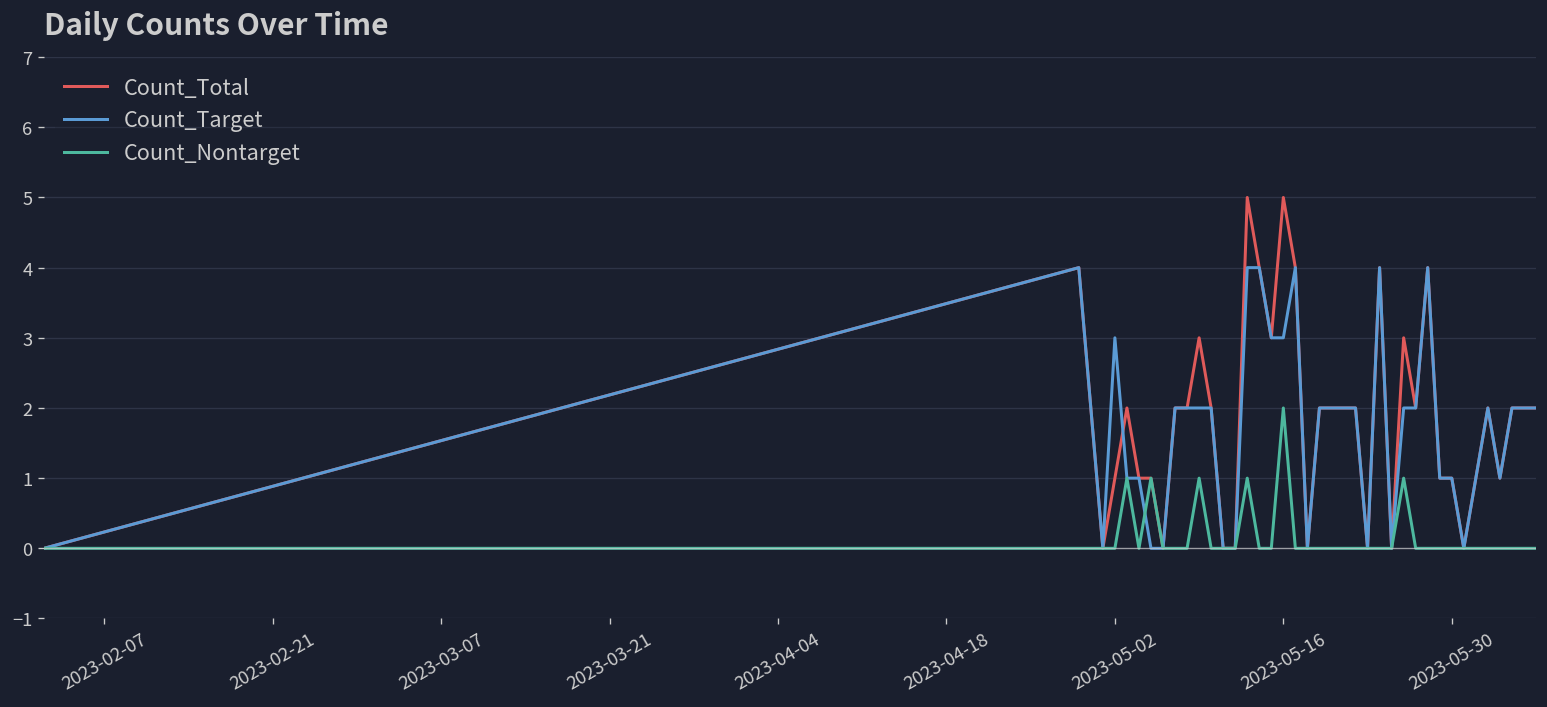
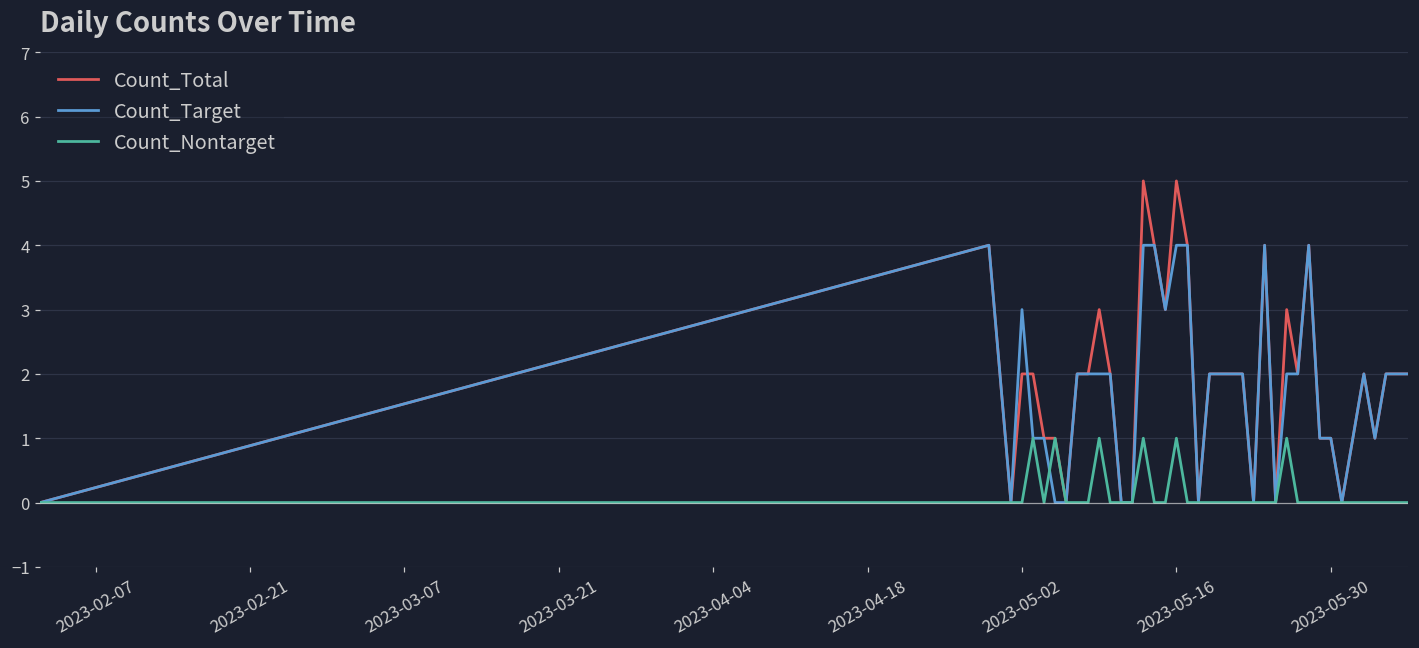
Count_Total, 2023-05-02: 1 -> 2
Count_Target, 2023-05-16: 3 -> 4
Count_Nontarget, 2023-05-16: 2 -> 1
